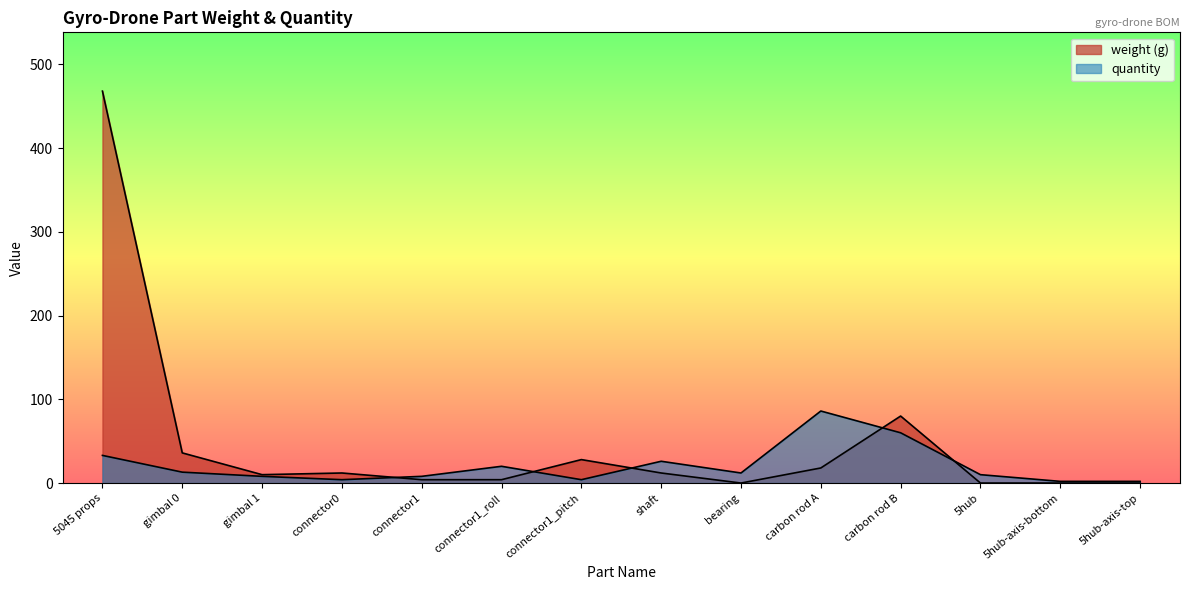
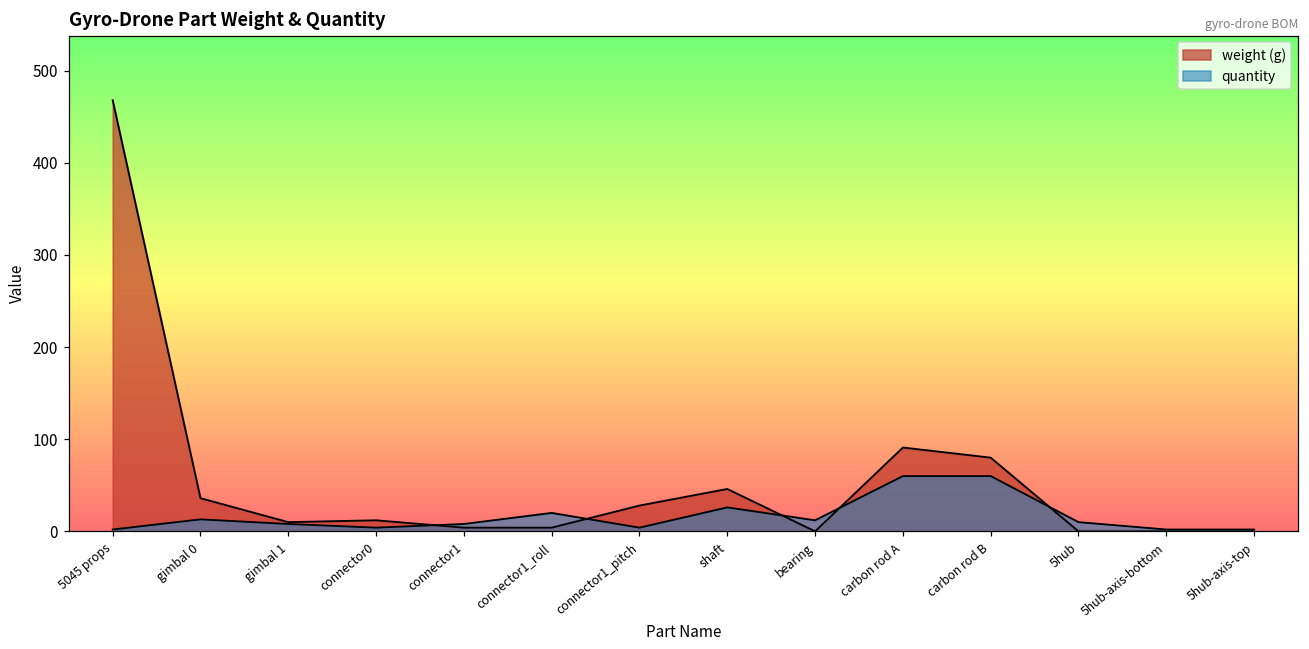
quantity, 5045 props: 30 -> 0
weight (g), shaft: 10 -> 50
weight (g), carbon rod A: 20 -> 90
quantity, carbon rod A: 90 -> 60
